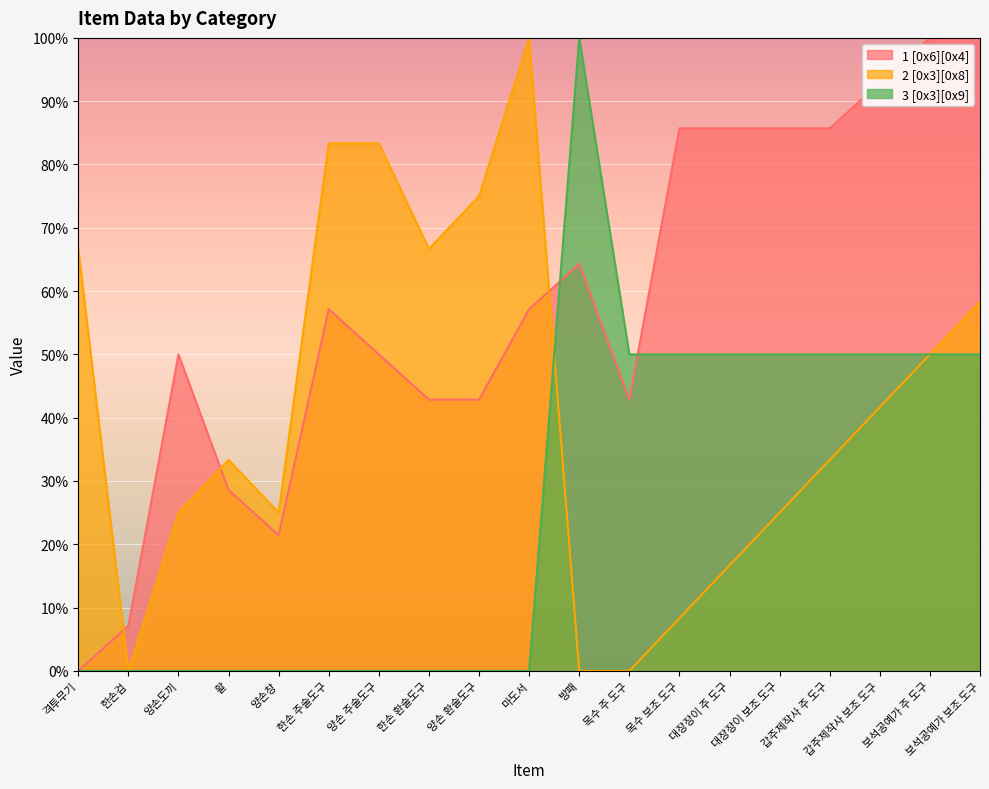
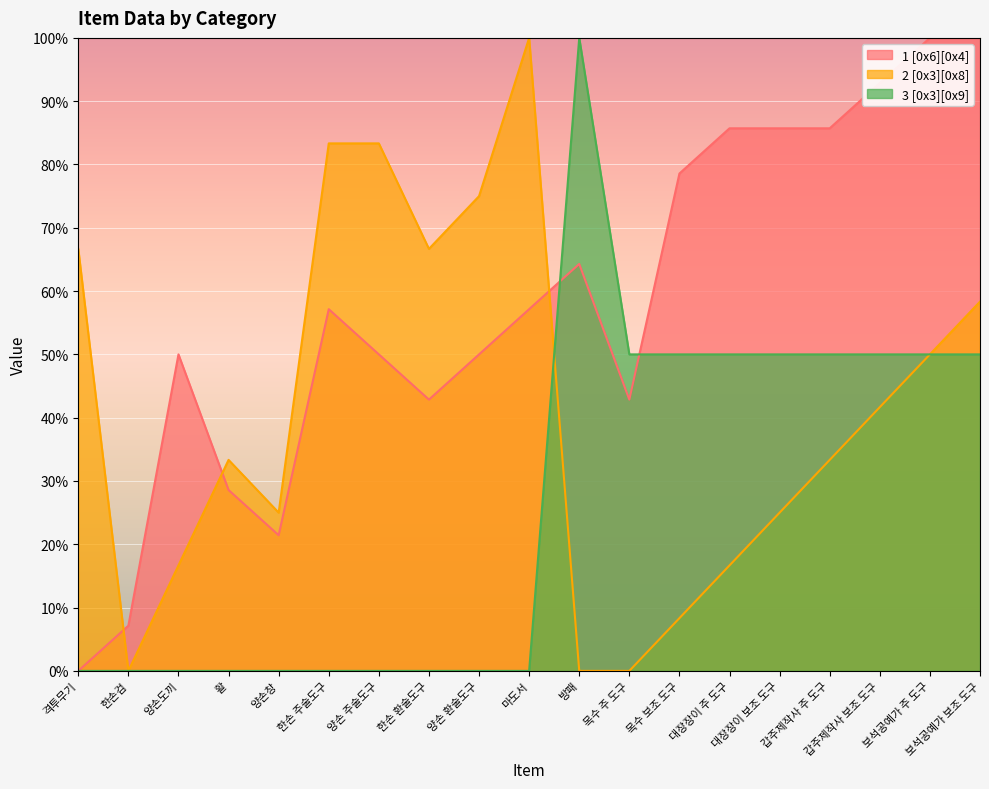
2 [0x3][0x8], 양손도끼: 25% -> 17%
1 [0x6][0x4], 양손 환술도구: 43% -> 50%
1 [0x6][0x4], 목수 보조 도구: 86% -> 79%
